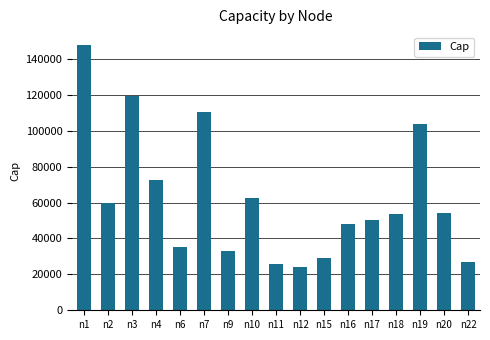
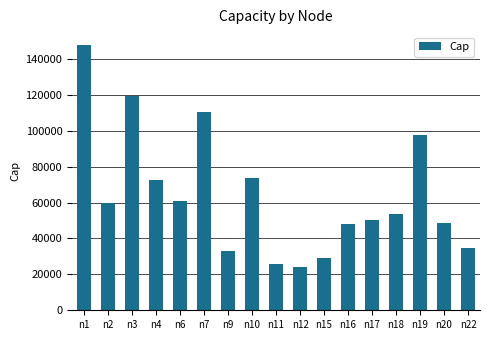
n6: 35000 -> 61000
n10: 63000 -> 74000
n19: 104000 -> 98000
n20: 54000 -> 49000
n22: 27000 -> 35000
